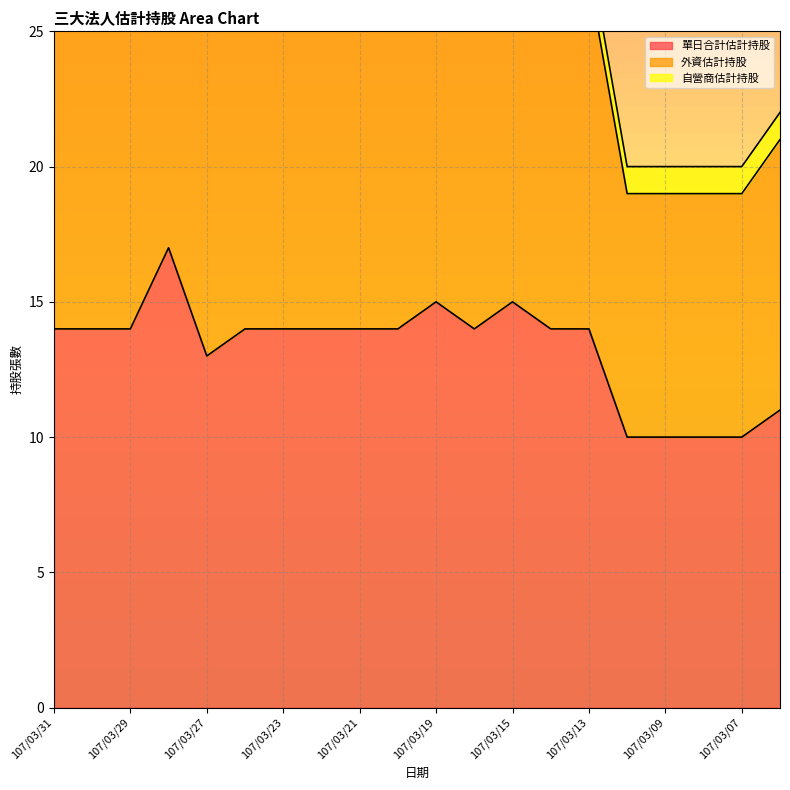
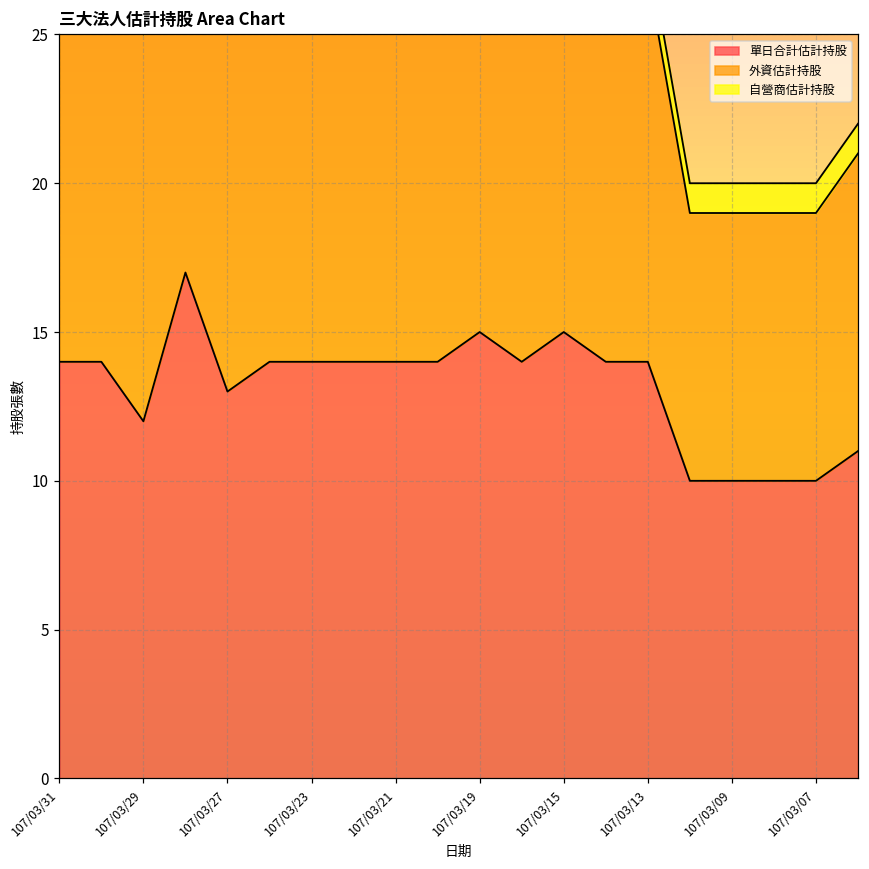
單日合計估計持股, 107/03/29: 14 -> 12
